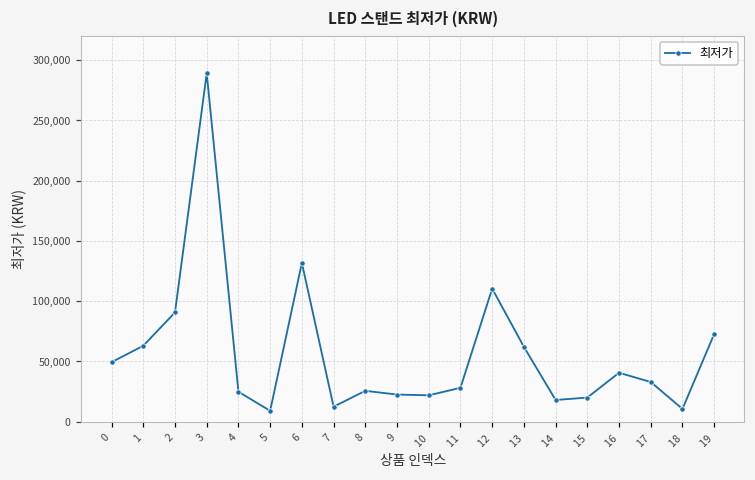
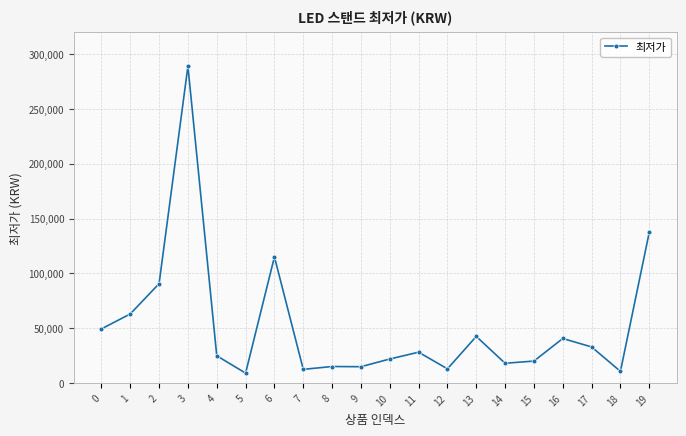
6: 132,000 -> 115,000
8: 26,000 -> 15,000
9: 22,000 -> 15,000
12: 110,000 -> 13,000
13: 62,000 -> 42,000
19: 73,000 -> 138,000
